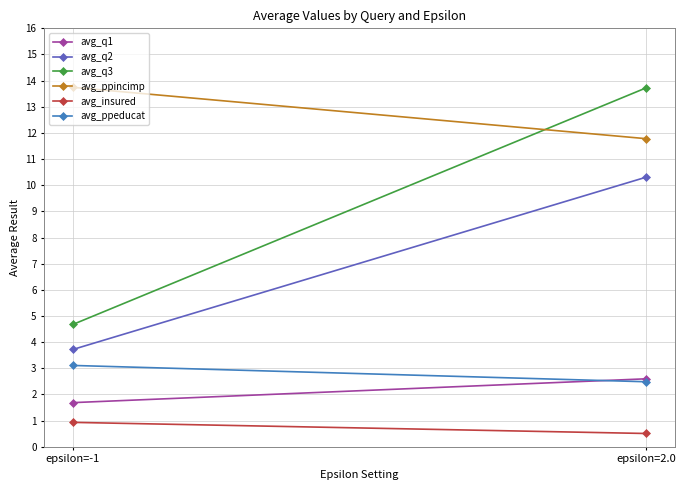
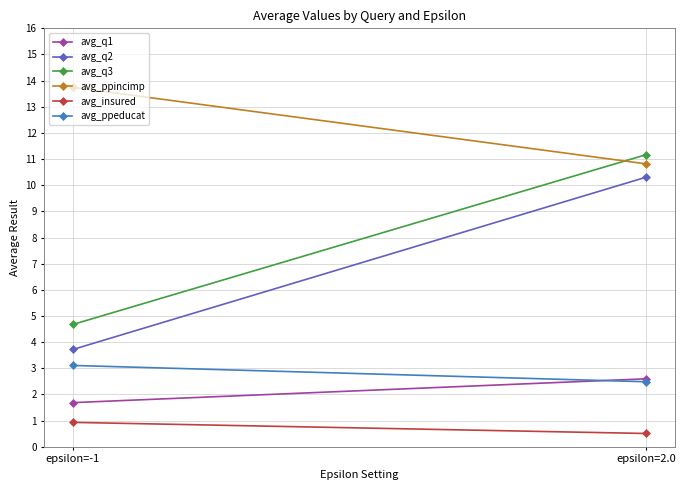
avg_q3, epsilon=2.0: 13.7 -> 11.2
avg_ppincimp, epsilon=2.0: 11.8 -> 10.8
